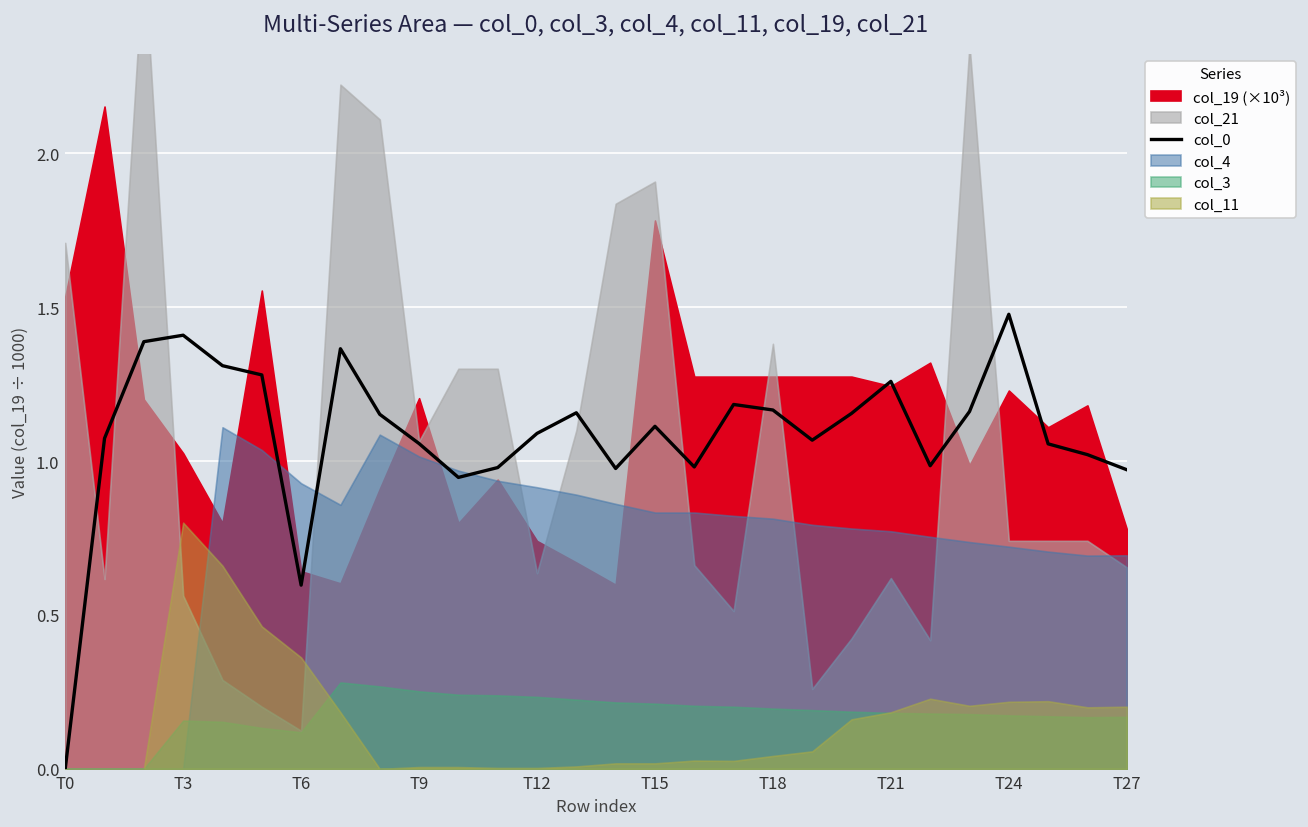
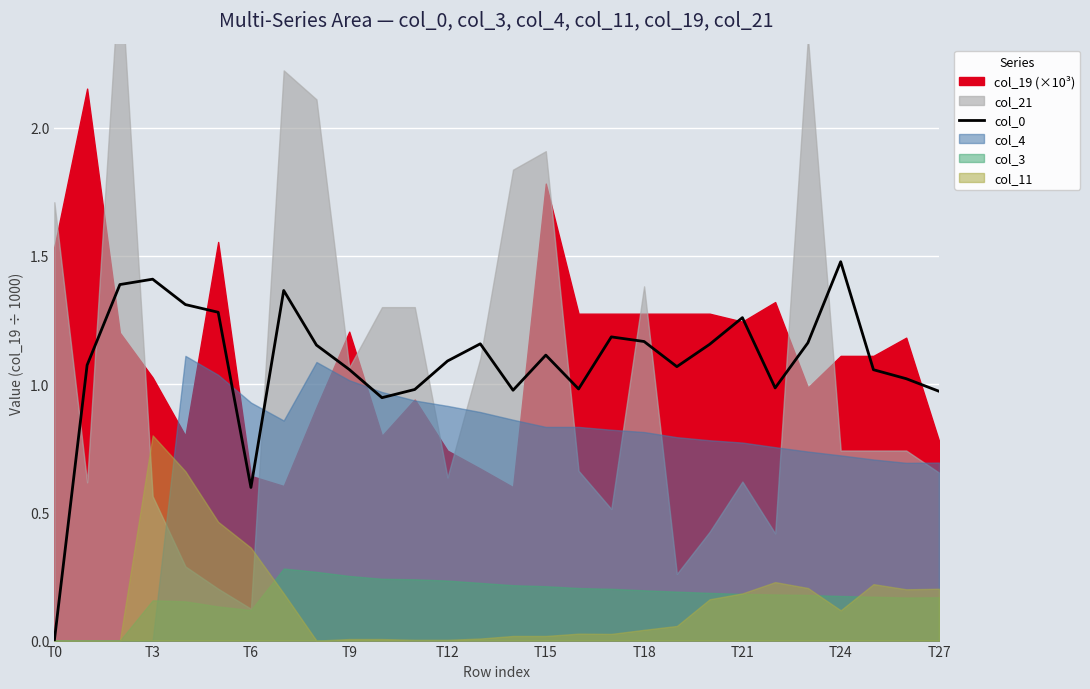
col_19 (×10³), T24: 1.23 -> 1.11
col_11, T24: 0.22 -> 0.12
